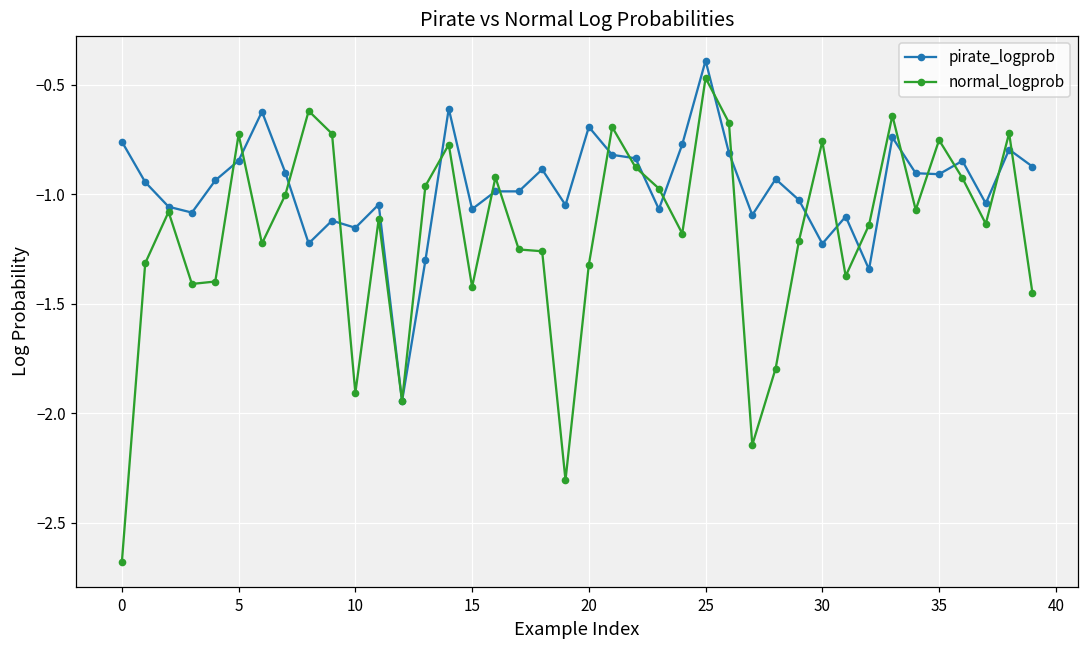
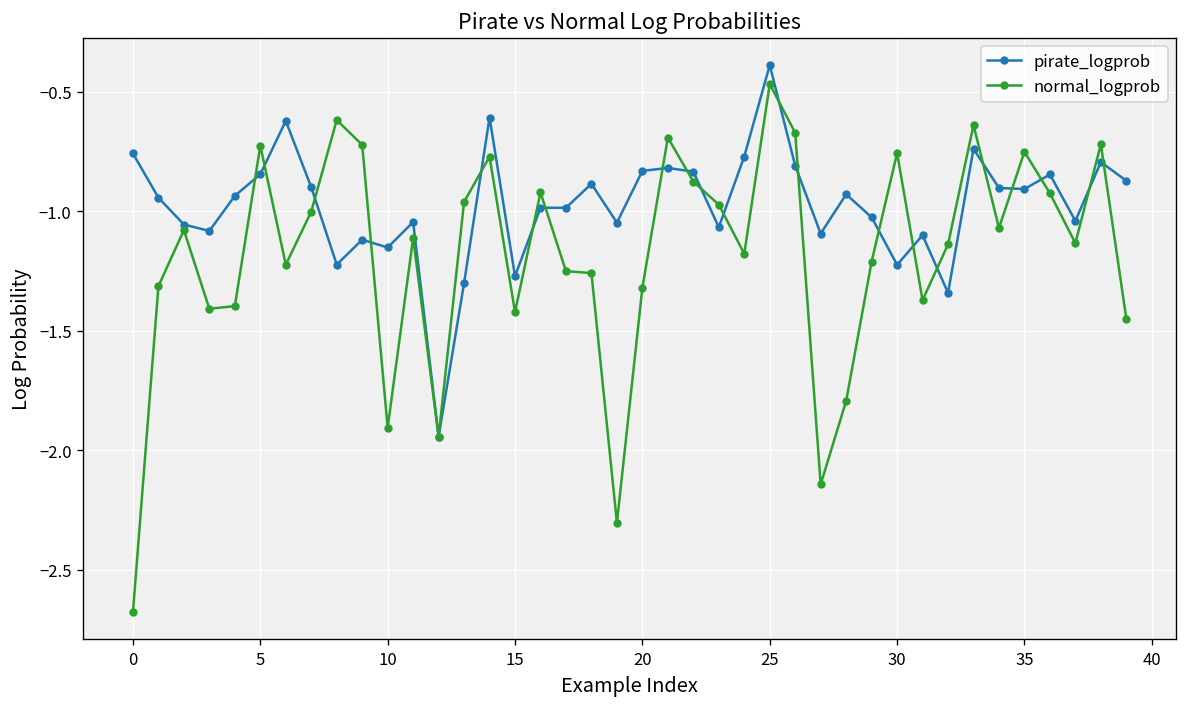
pirate_logprob, 15: -1.07 -> -1.27
pirate_logprob, 20: -0.69 -> -0.83
